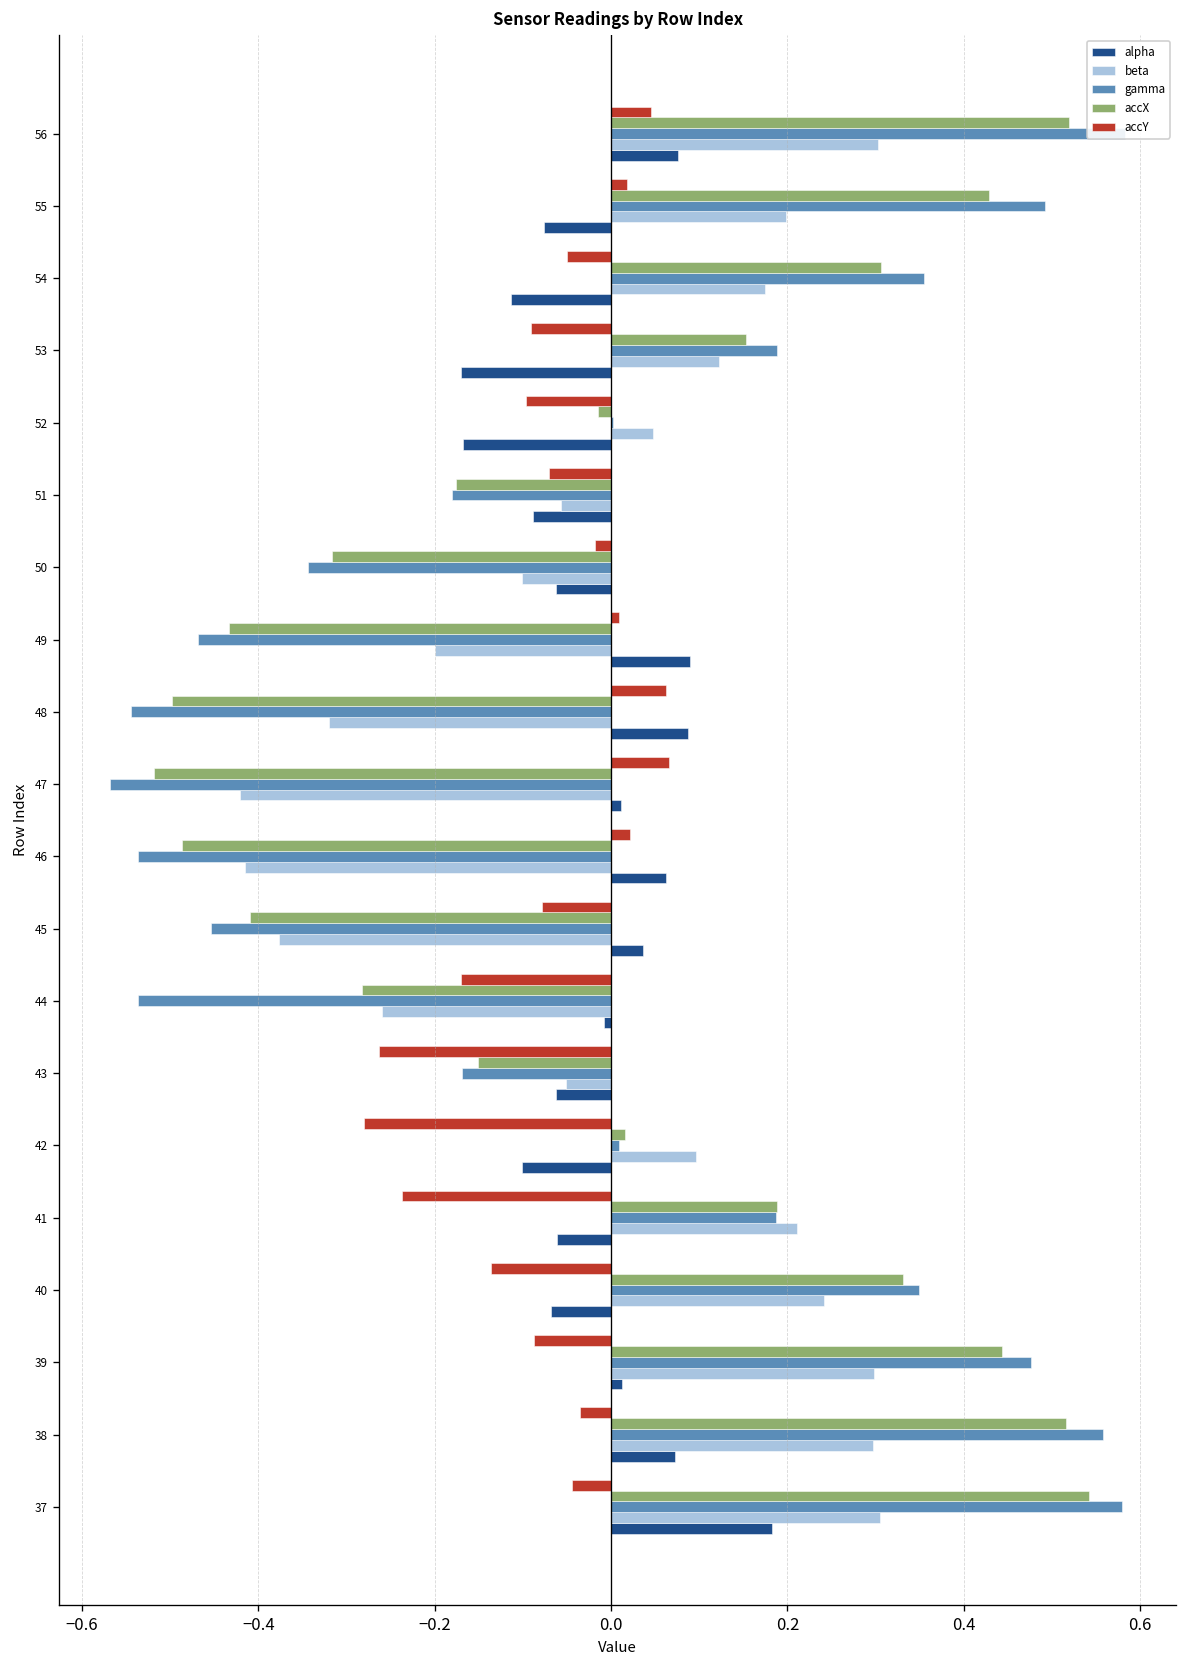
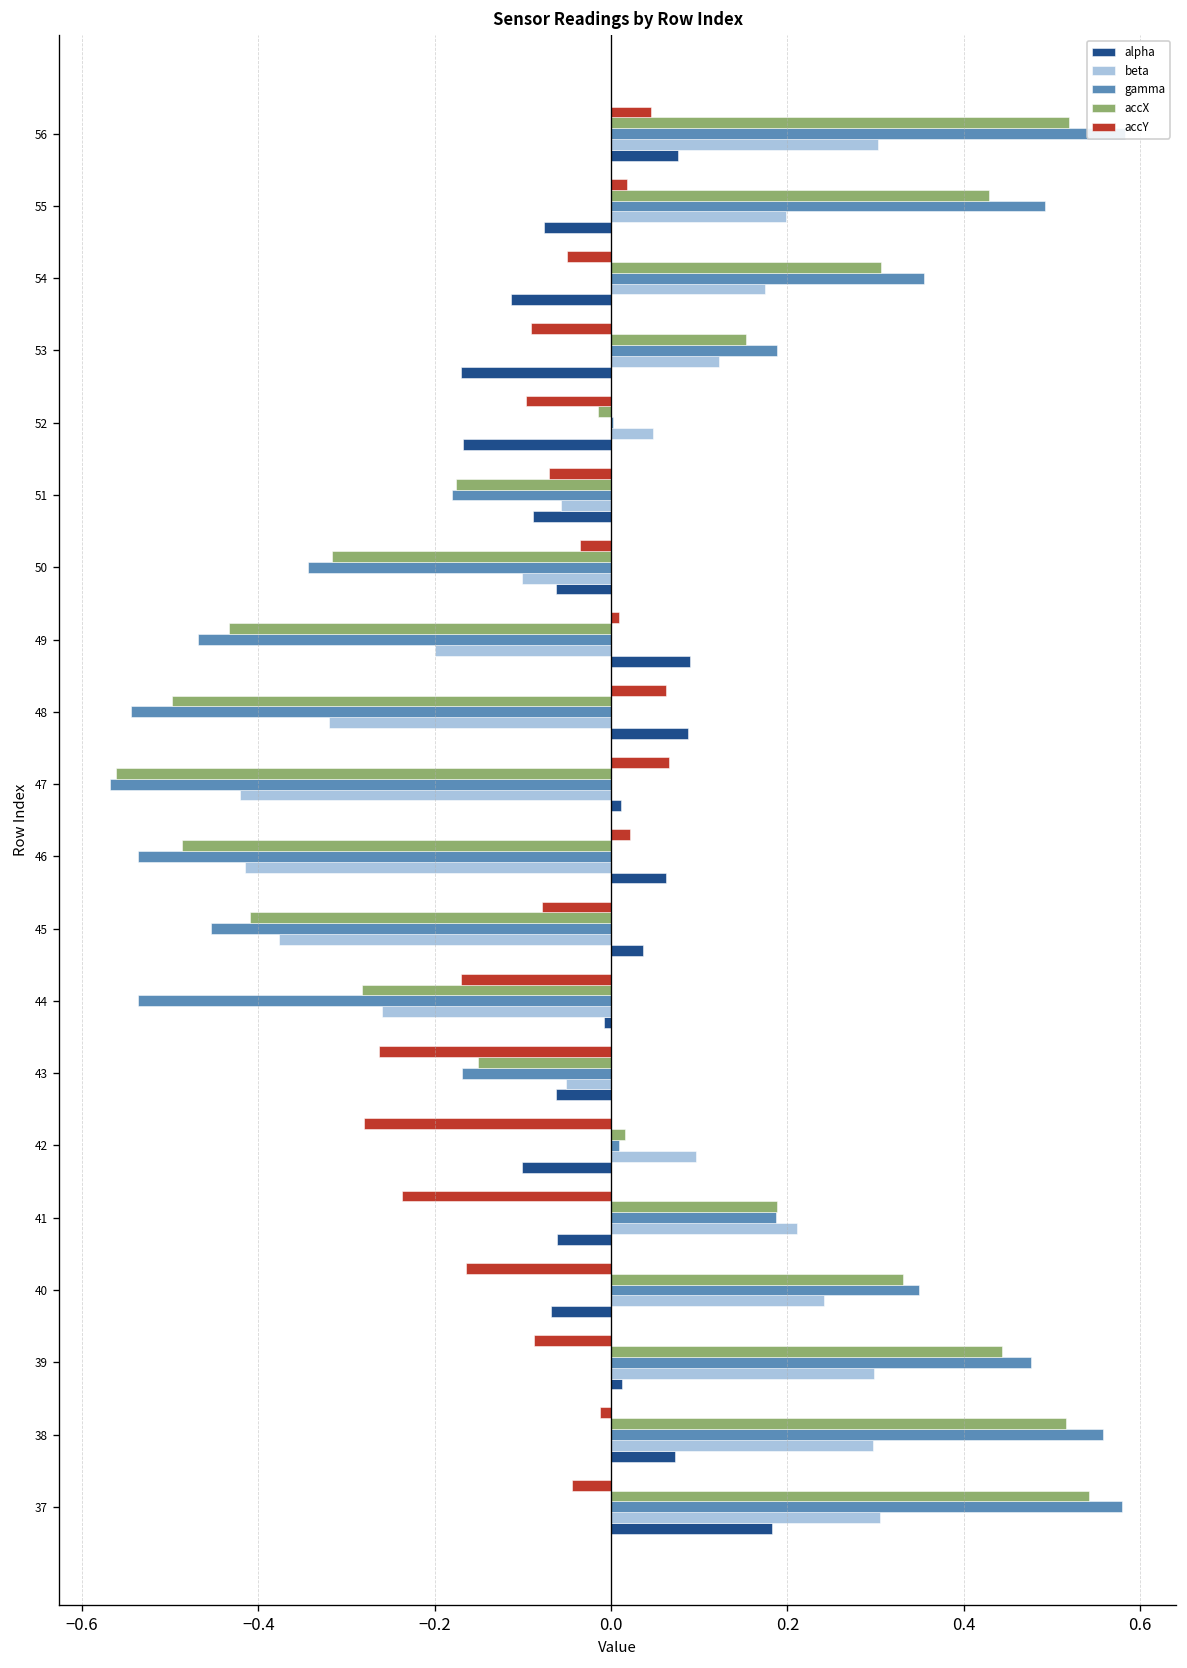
accY, 50: -0.02 -> -0.04
accX, 47: -0.52 -> -0.56
accY, 40: -0.14 -> -0.16
accY, 38: -0.04 -> -0.01
